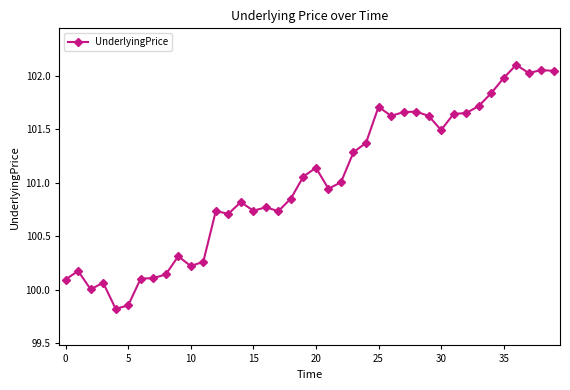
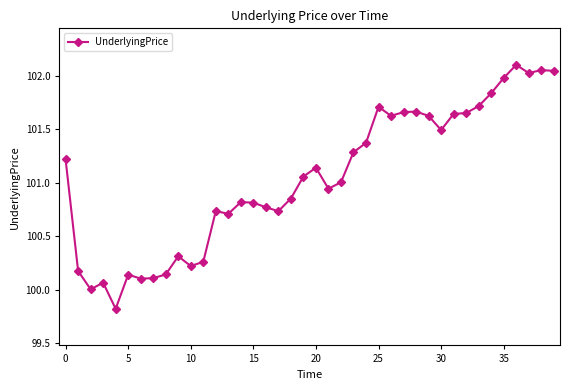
0: 100.10 -> 101.22
5: 99.85 -> 100.14
15: 100.74 -> 100.81
